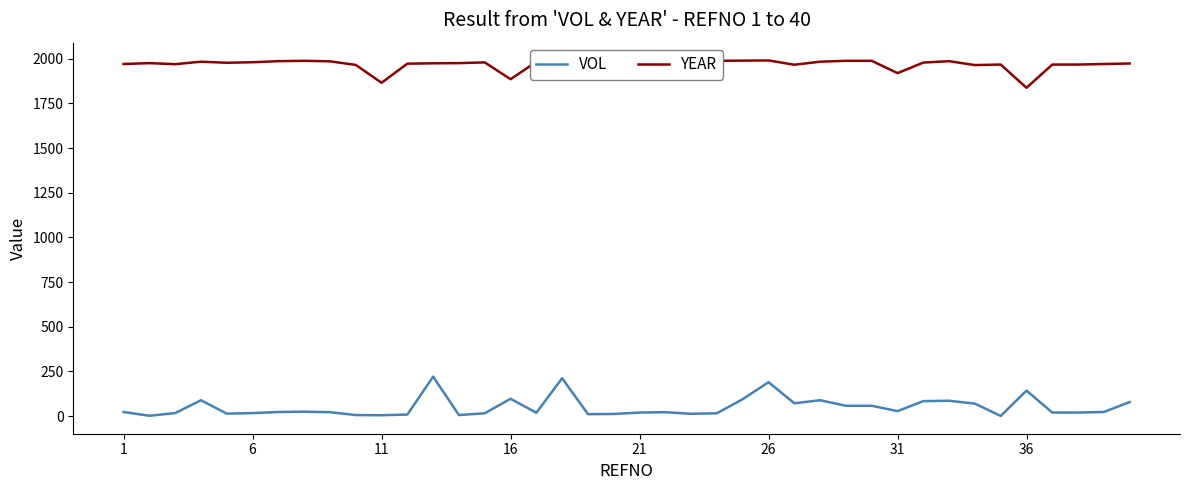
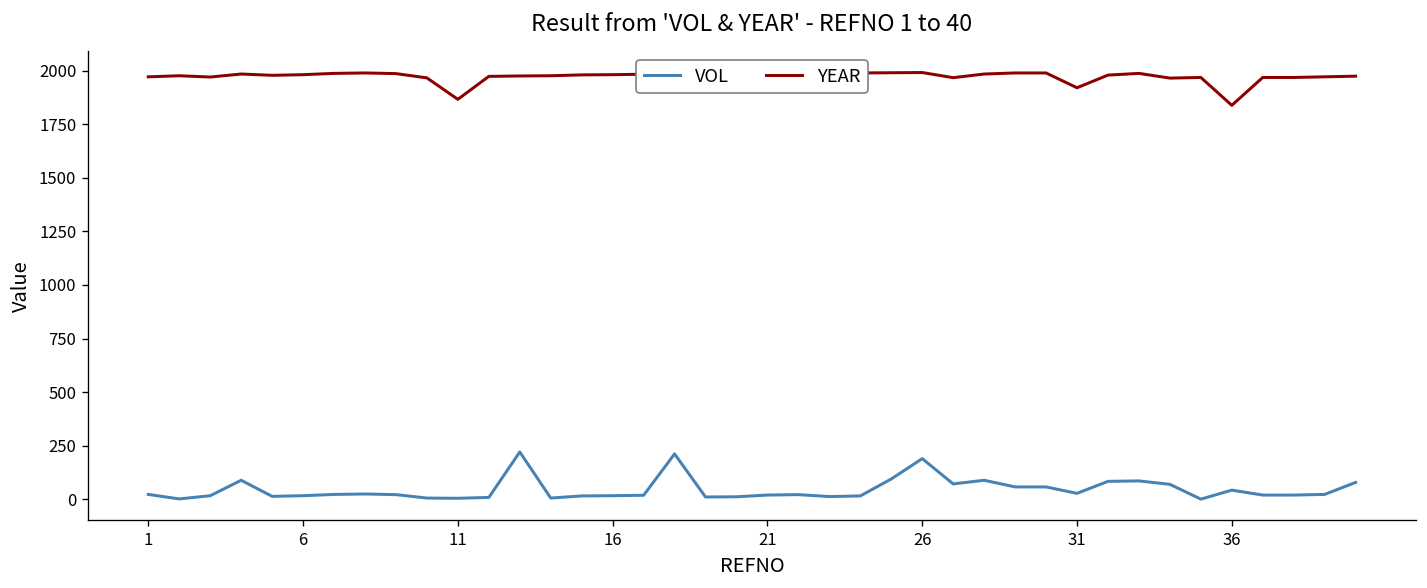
VOL, 16: 100 -> 20
YEAR, 16: 1890 -> 1980
VOL, 36: 140 -> 40
